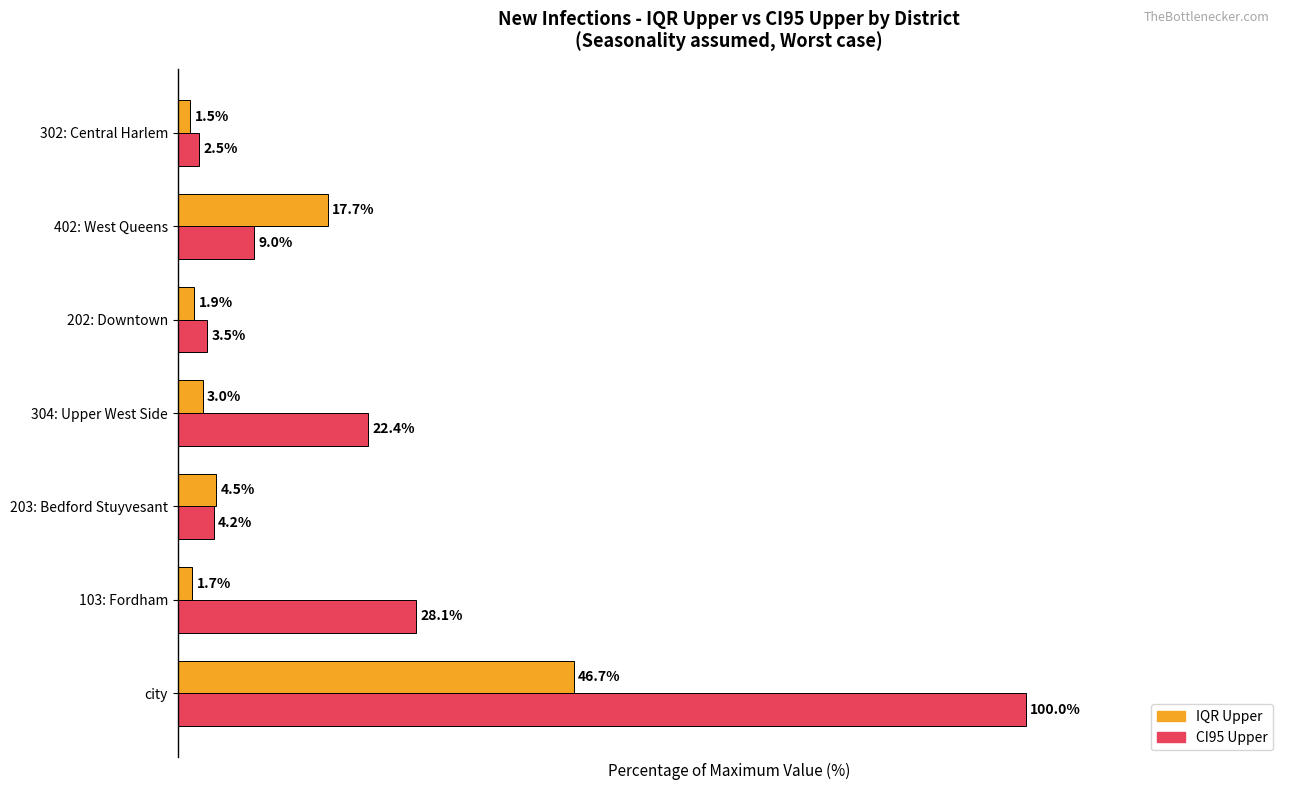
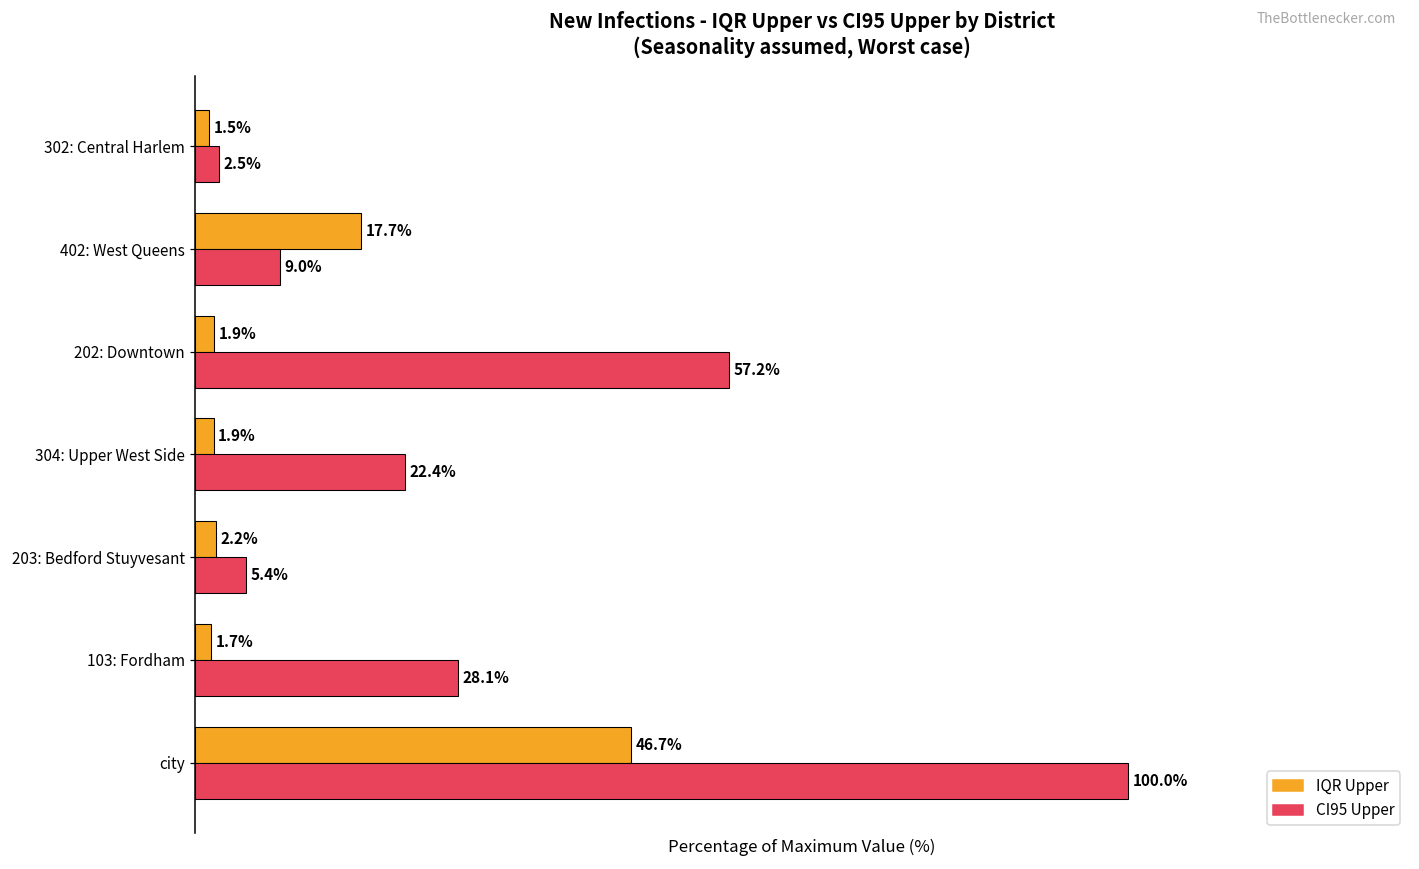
CI95 Upper, 202: Downtown: 3.5% -> 57.2%
IQR Upper, 304: Upper West Side: 3.0% -> 1.9%
IQR Upper, 203: Bedford Stuyvesant: 4.5% -> 2.2%
CI95 Upper, 203: Bedford Stuyvesant: 4.2% -> 5.4%
